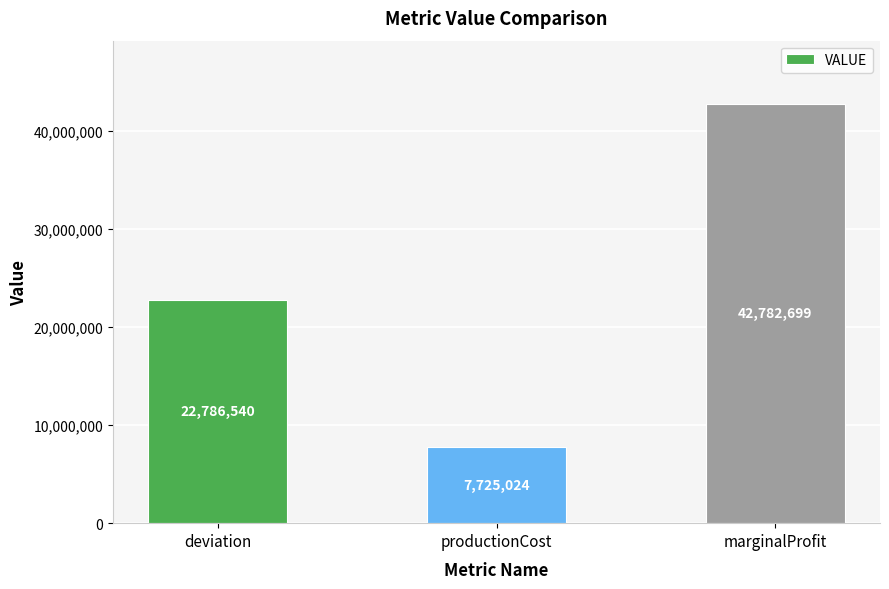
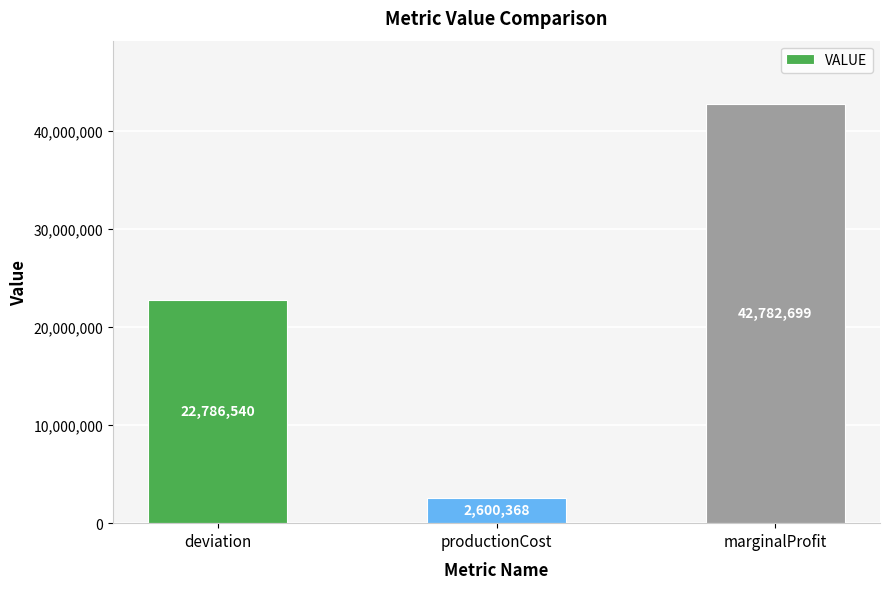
productionCost: 7,725,024 -> 2,600,368
